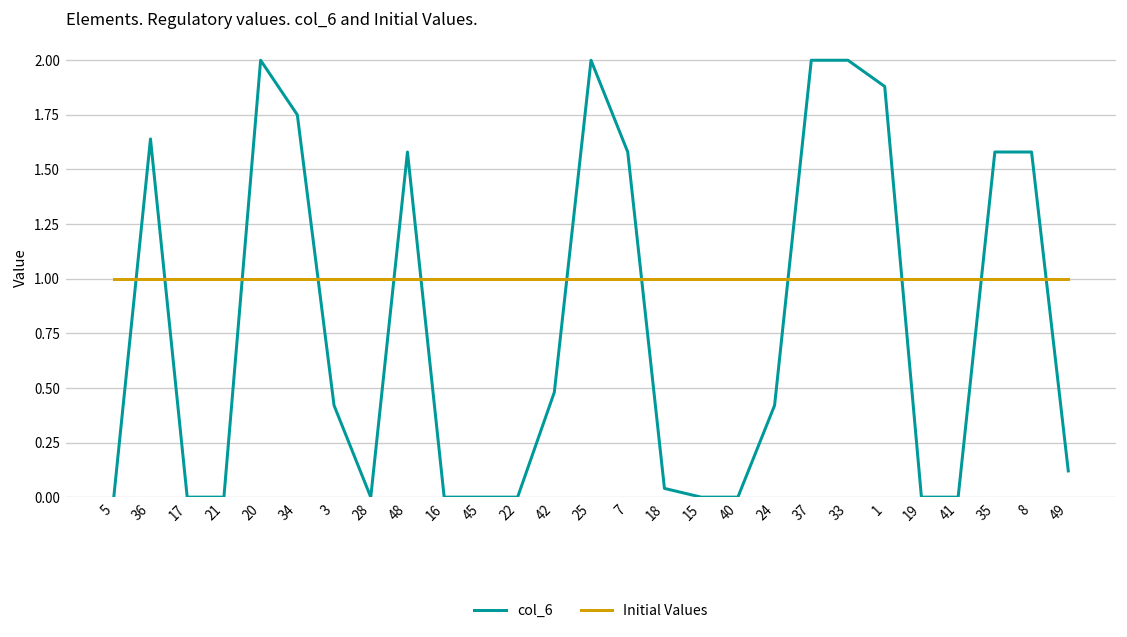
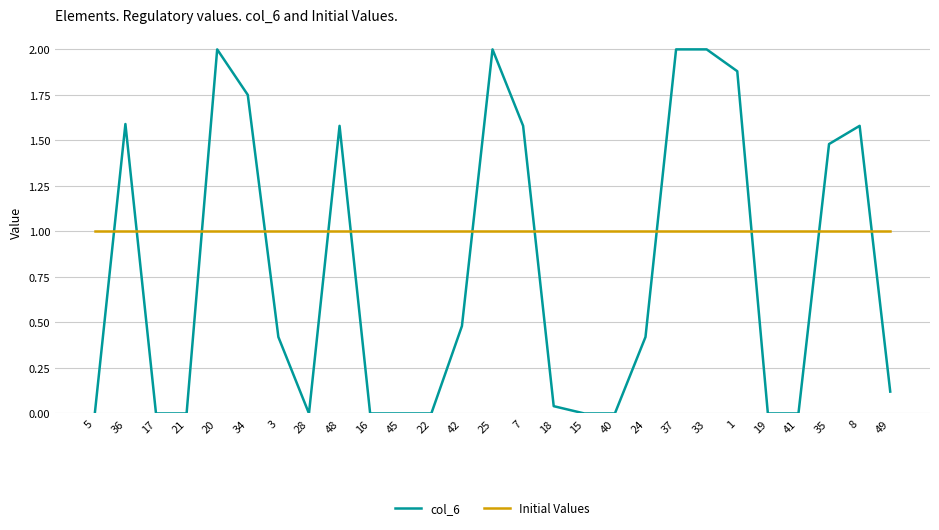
col_6, 36: 1.64 -> 1.59
col_6, 35: 1.58 -> 1.48
